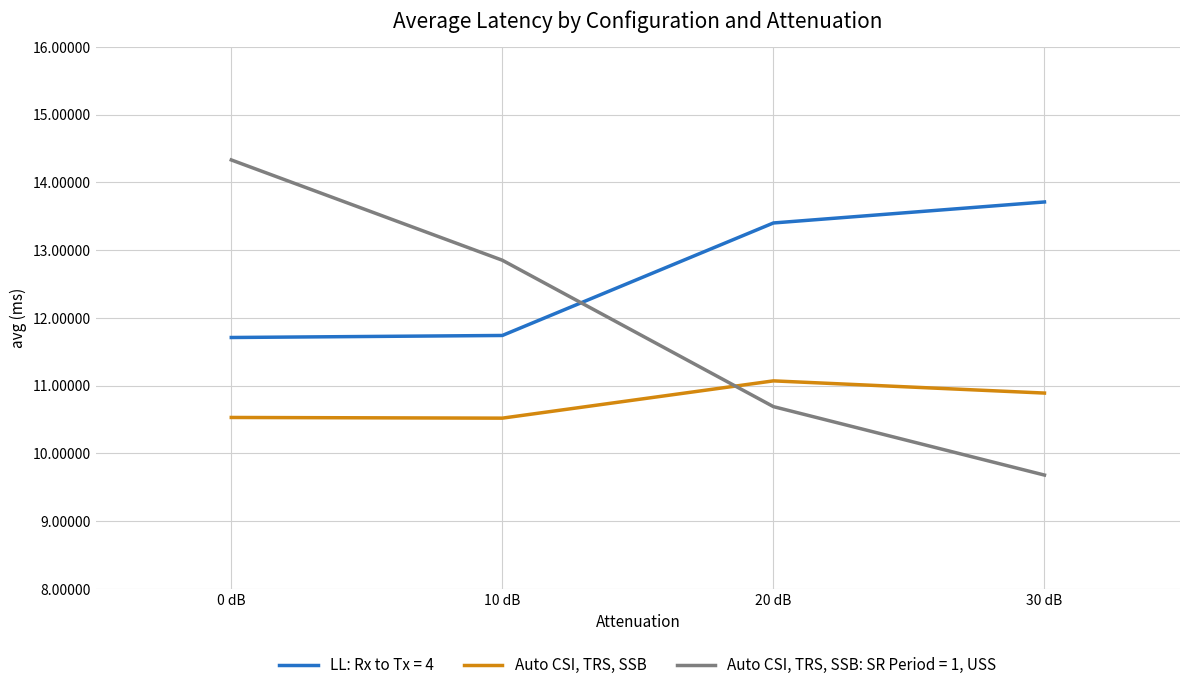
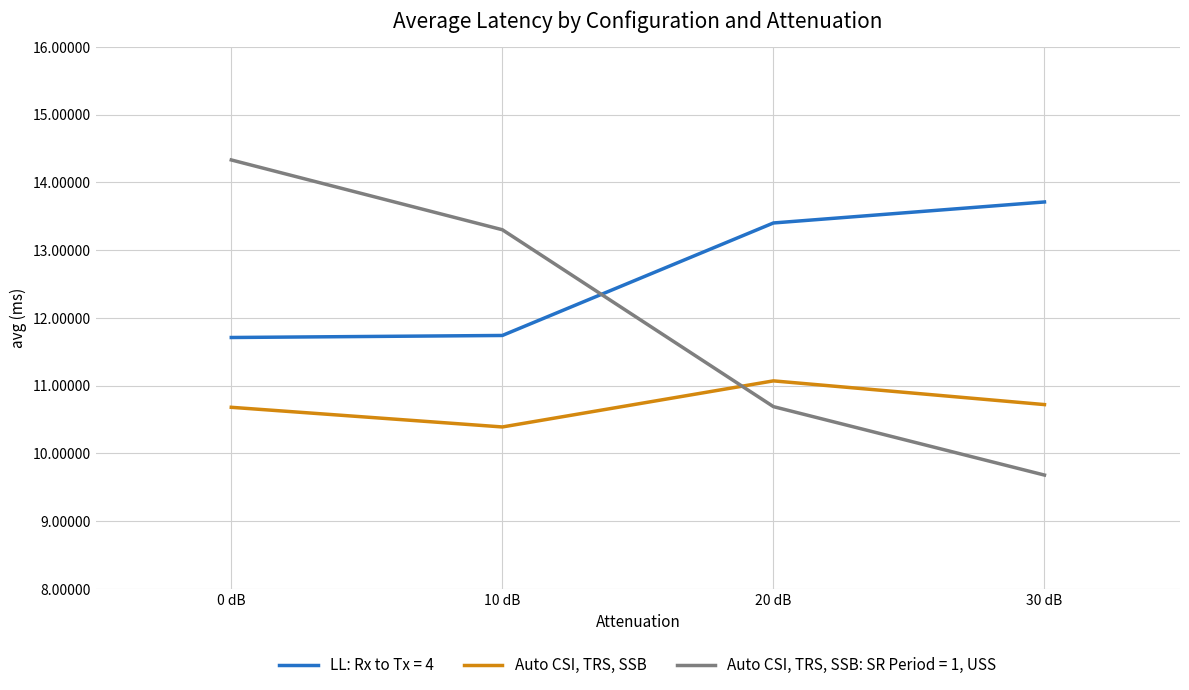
Auto CSI, TRS, SSB, 0 dB: 10.5 -> 10.7
Auto CSI, TRS, SSB, 10 dB: 10.5 -> 10.4
Auto CSI, TRS, SSB: SR Period = 1, USS, 10 dB: 12.9 -> 13.3
Auto CSI, TRS, SSB, 30 dB: 10.9 -> 10.7
